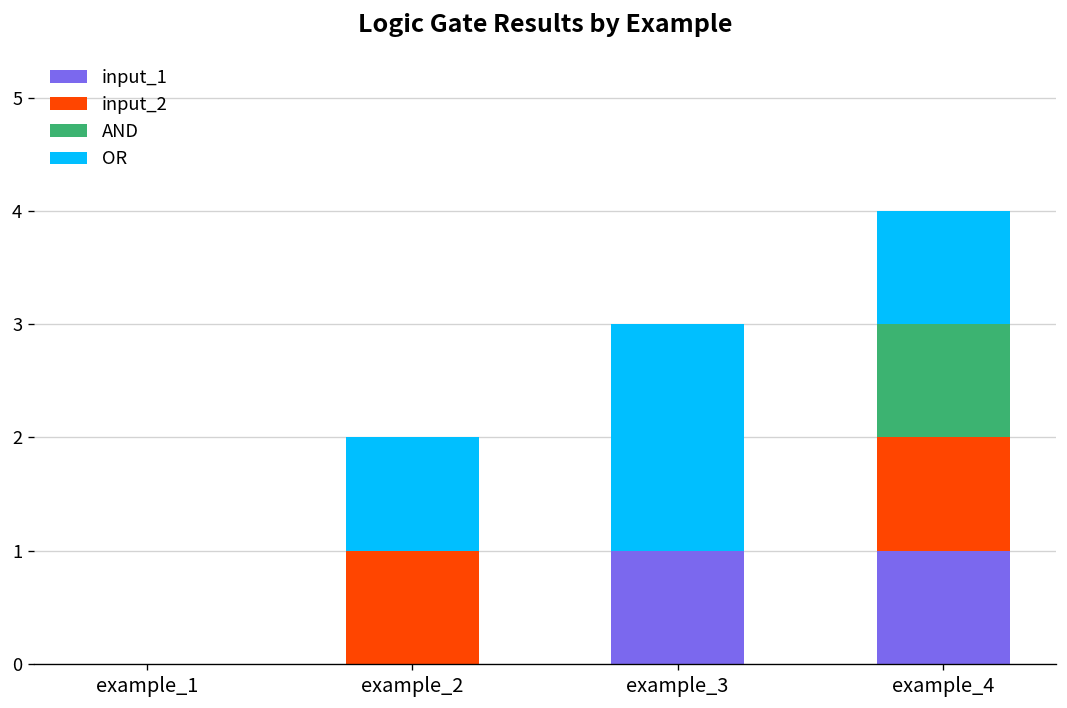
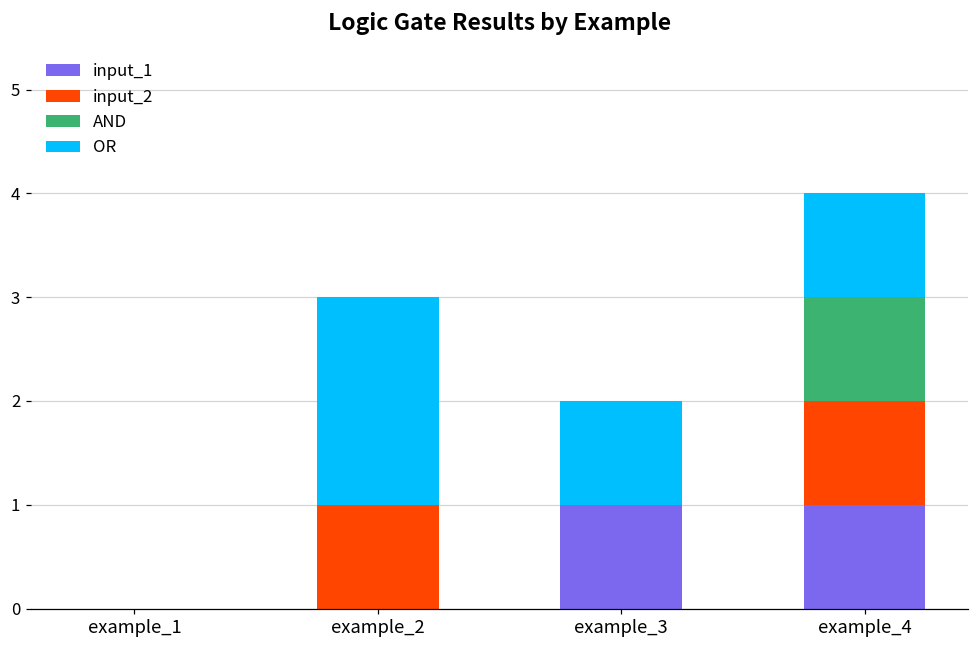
OR, example_2: 1 -> 2
OR, example_3: 2 -> 1
